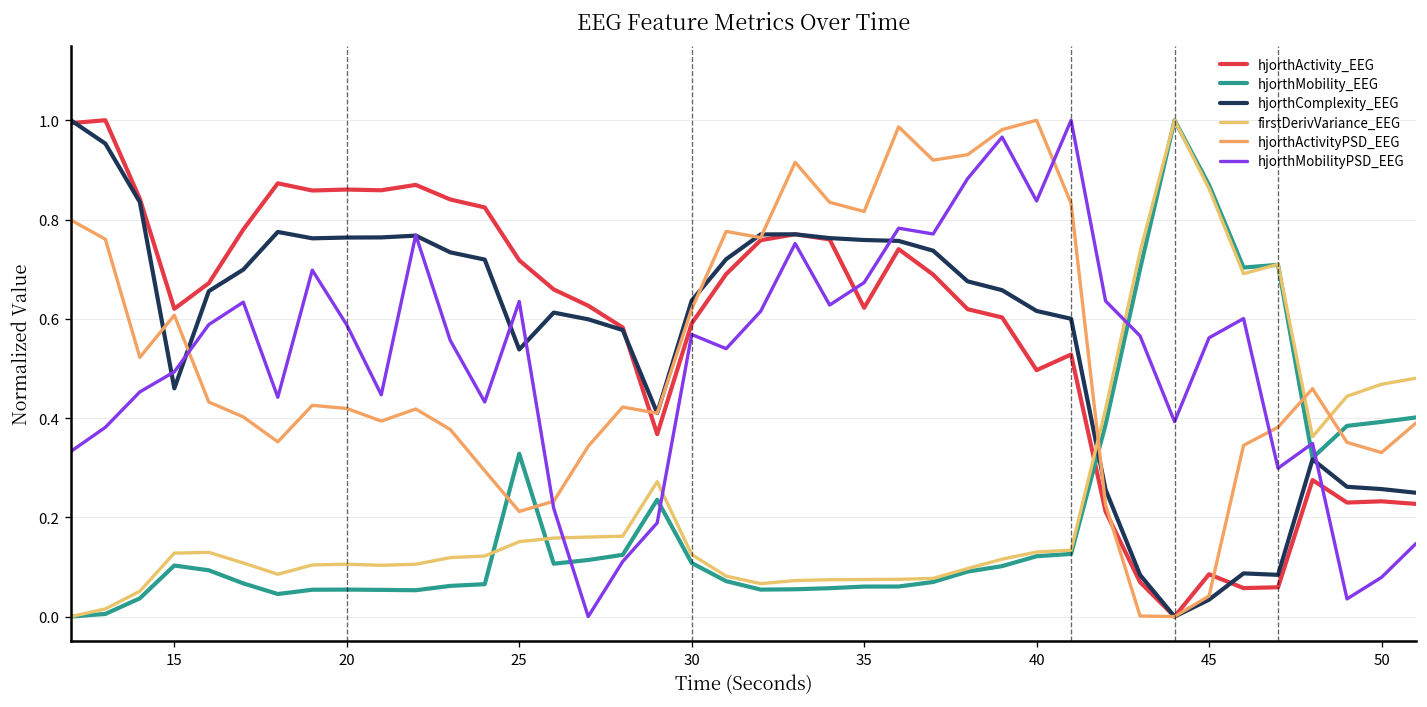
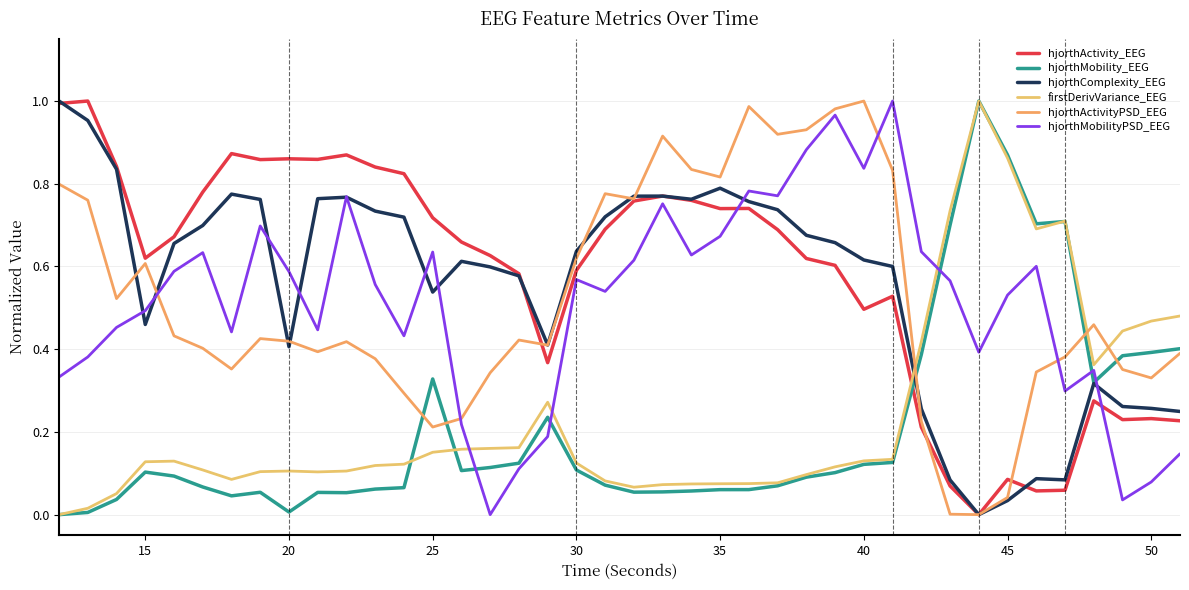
hjorthMobility_EEG, 20: 0.05 -> 0.01
hjorthComplexity_EEG, 20: 0.76 -> 0.41
hjorthActivity_EEG, 35: 0.62 -> 0.74
hjorthComplexity_EEG, 35: 0.76 -> 0.79
hjorthMobilityPSD_EEG, 45: 0.56 -> 0.53
